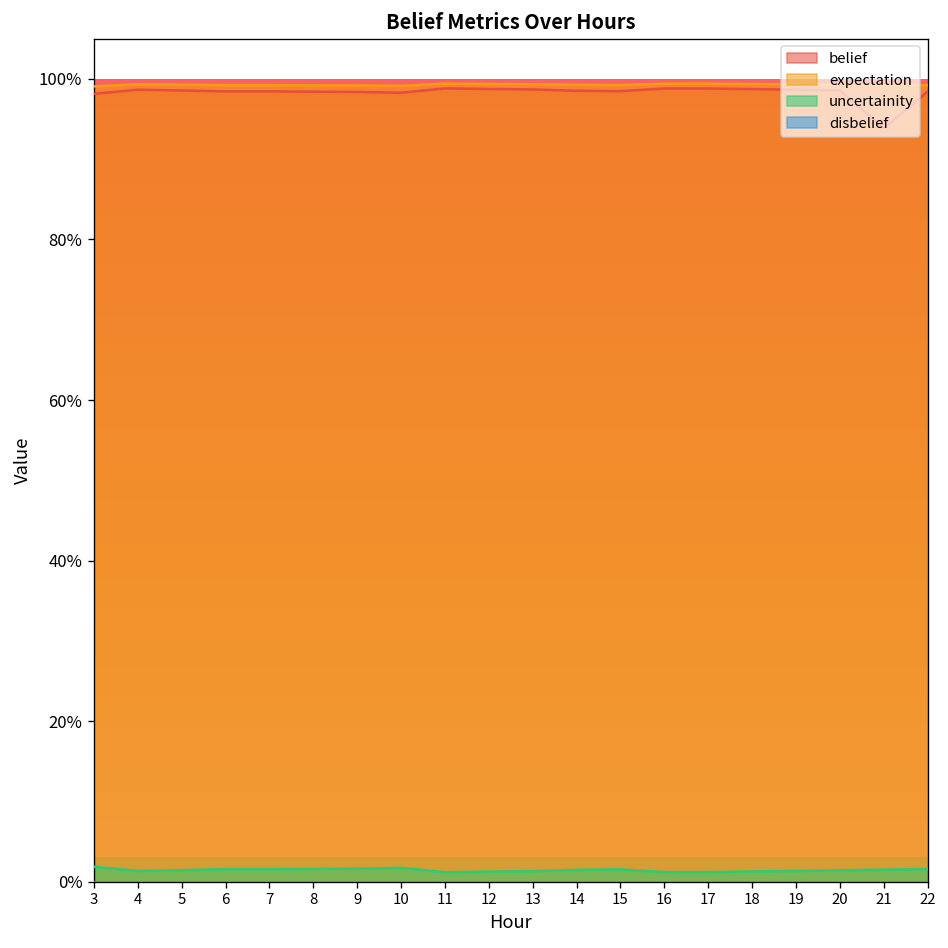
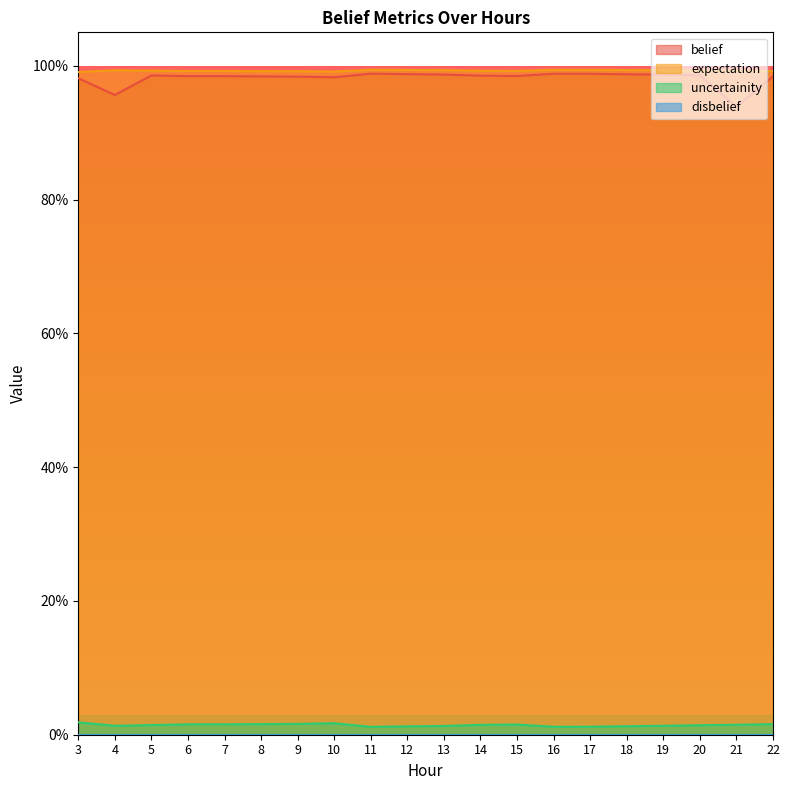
belief, 4: 99% -> 96%
